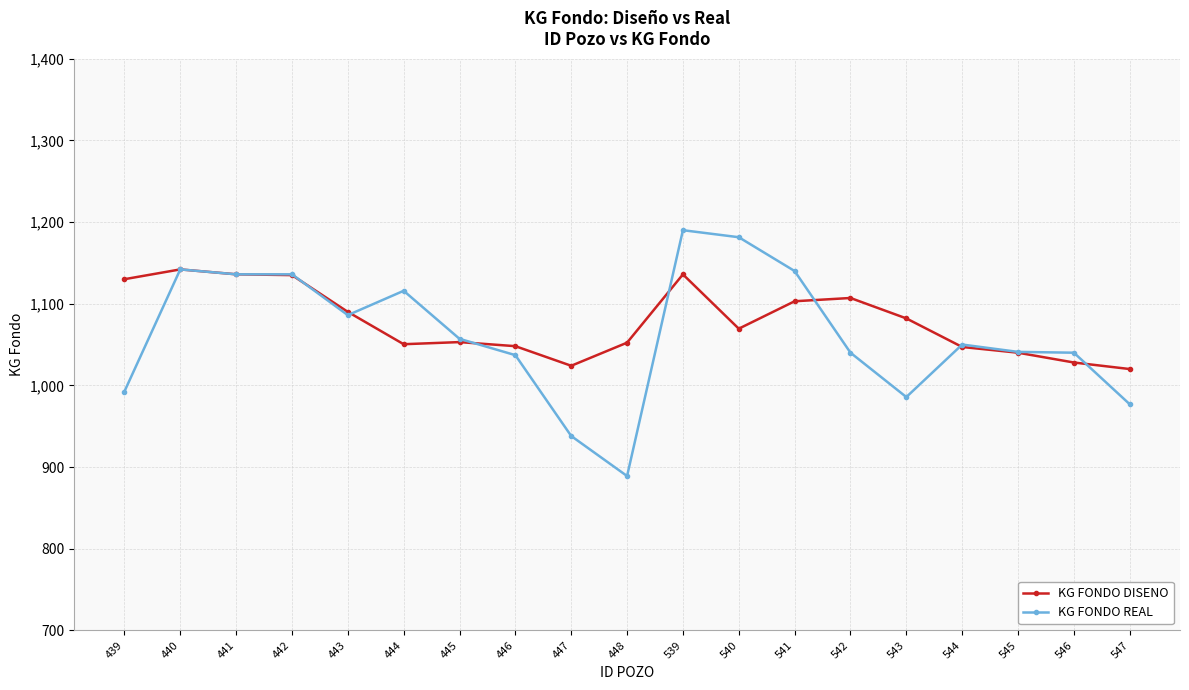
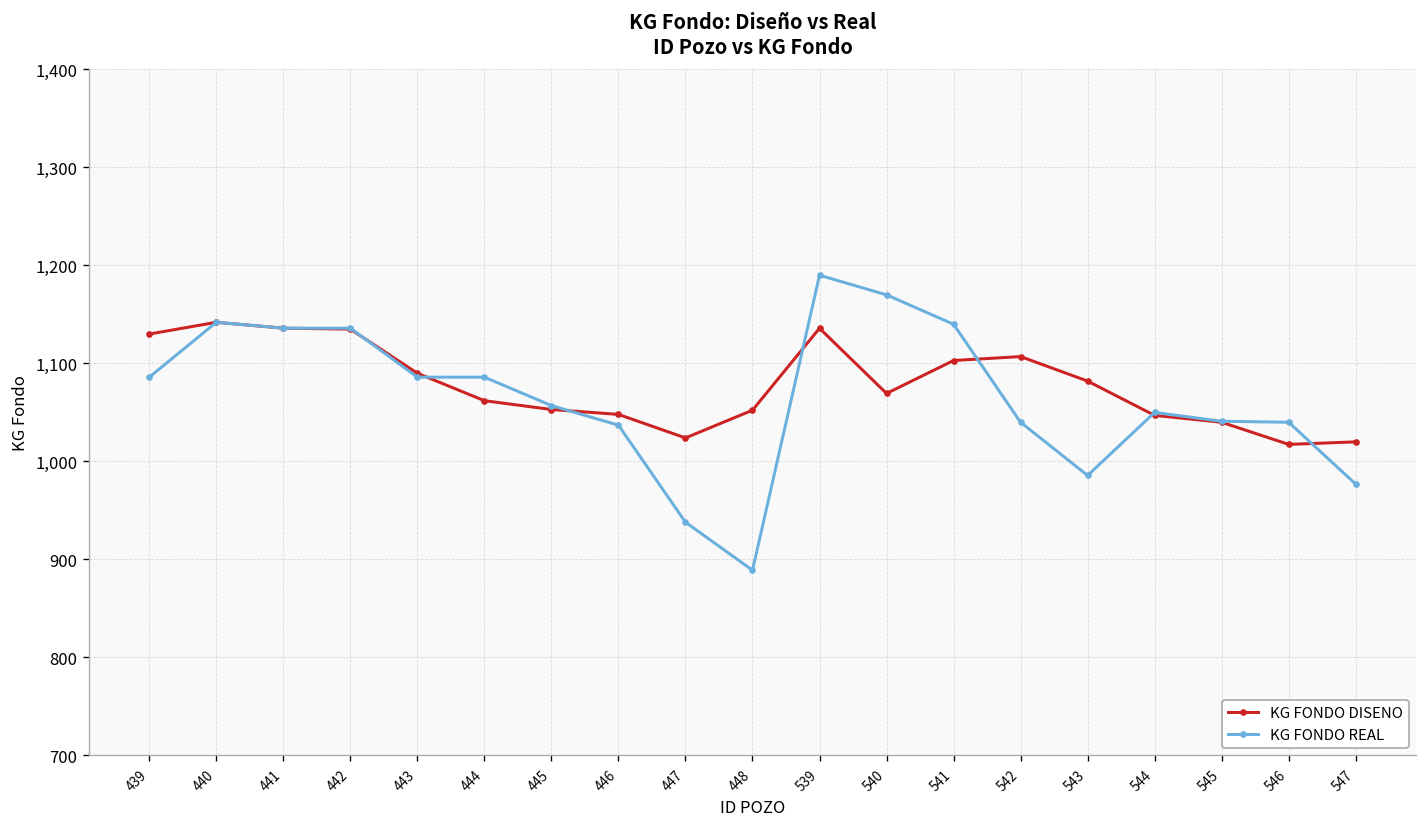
KG FONDO REAL, 439: 990 -> 1,090
KG FONDO DISENO, 444: 1,050 -> 1,060
KG FONDO REAL, 444: 1,120 -> 1,090
KG FONDO REAL, 540: 1,180 -> 1,170
KG FONDO DISENO, 546: 1,030 -> 1,020
